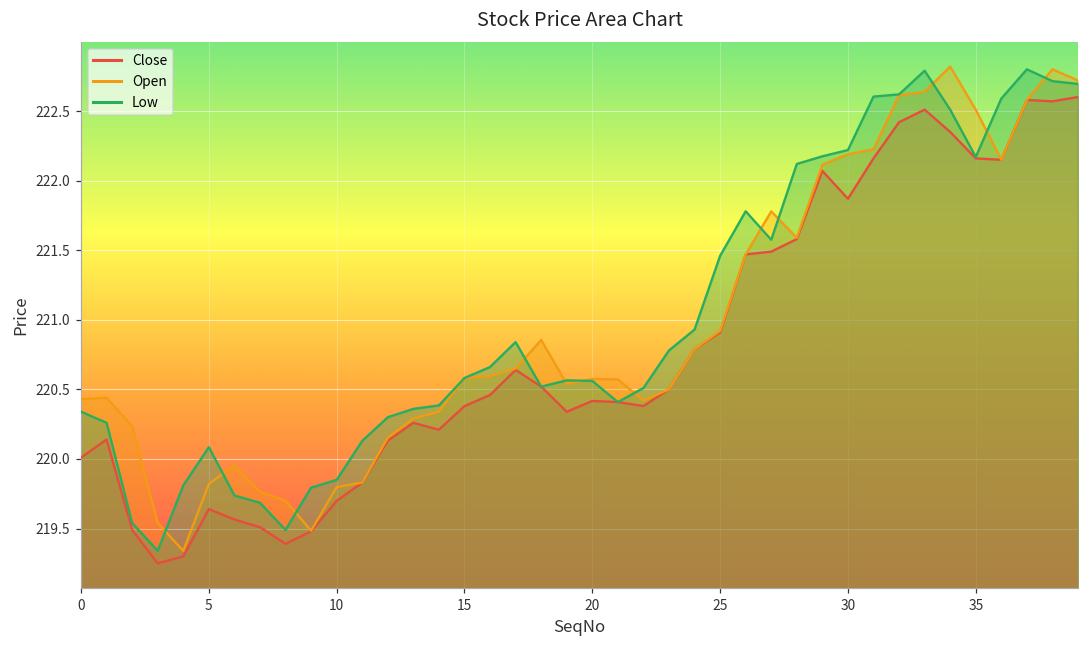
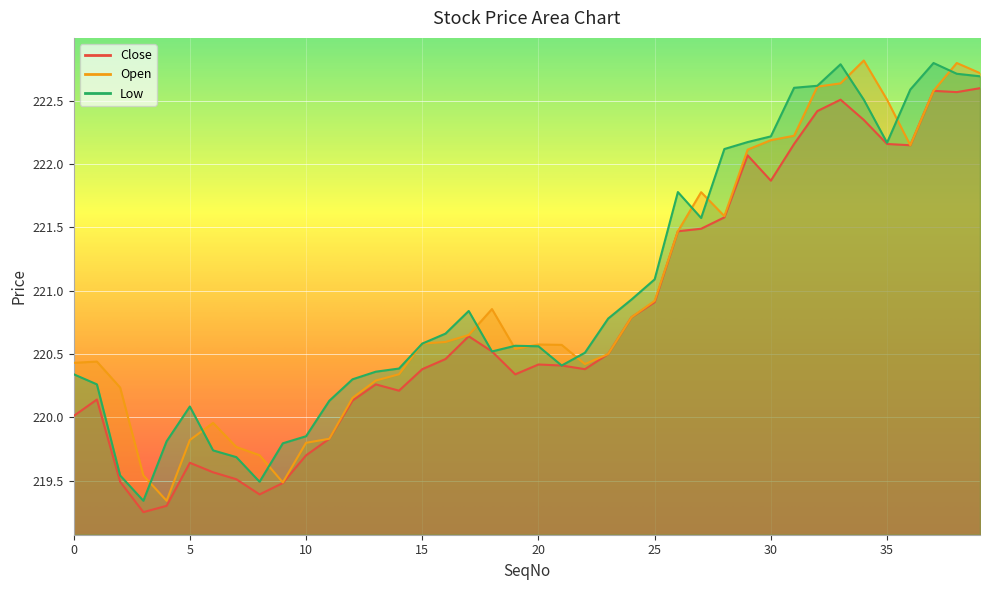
Low, 25: 221.46 -> 221.09
